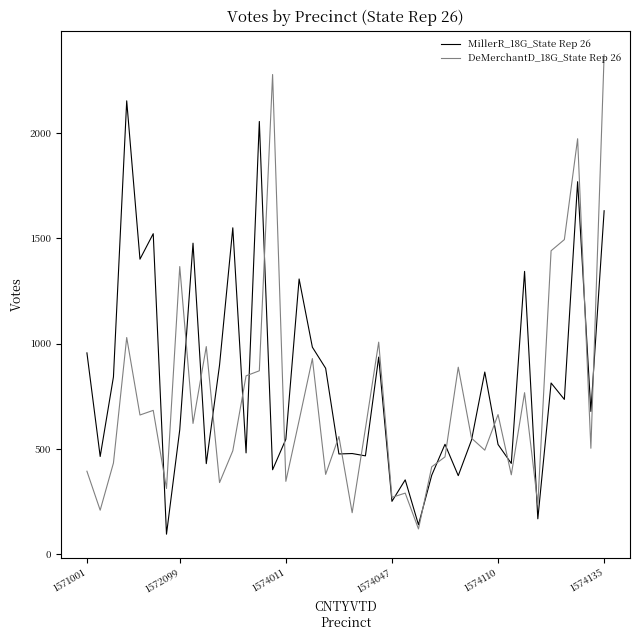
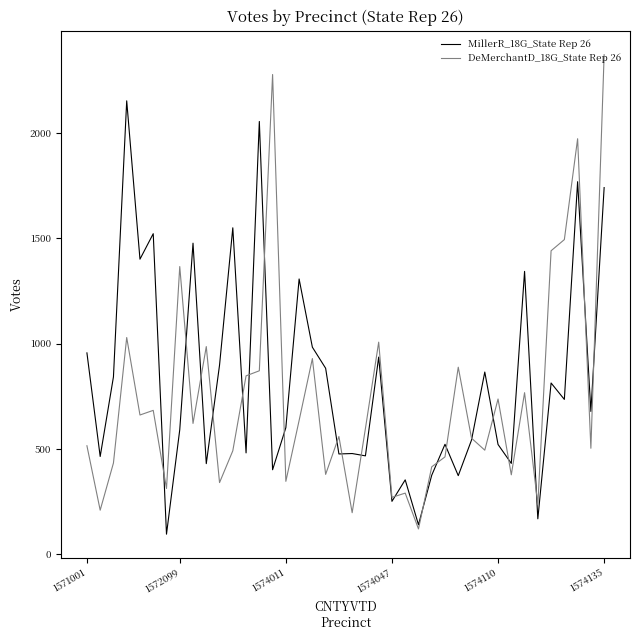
DeMerchantD_18G_State Rep 26, 1571001: 390 -> 520
MillerR_18G_State Rep 26, 1574011: 550 -> 600
DeMerchantD_18G_State Rep 26, 1574110: 660 -> 740
MillerR_18G_State Rep 26, 1574135: 1630 -> 1740
